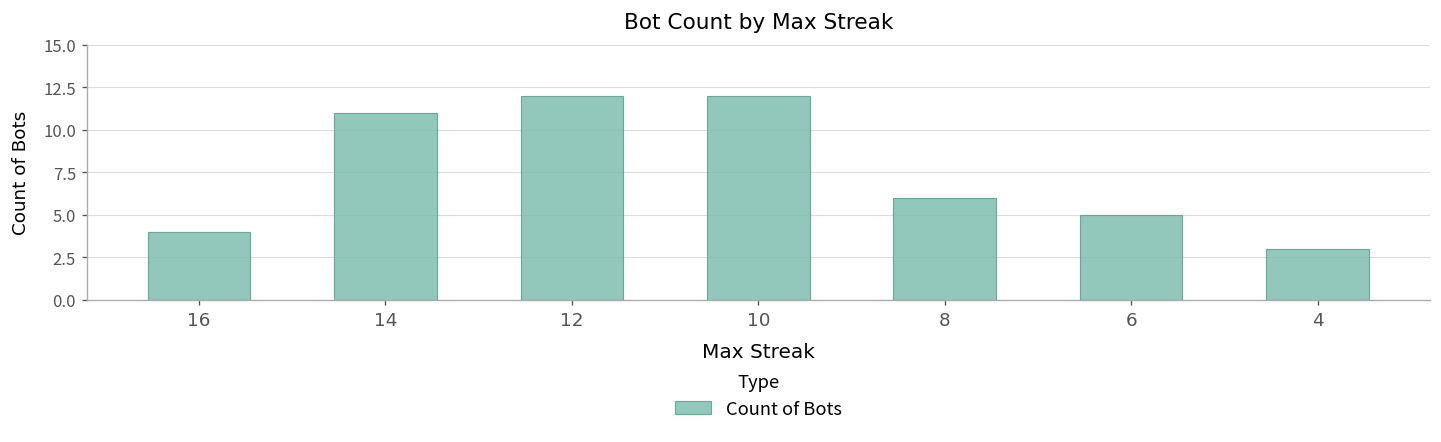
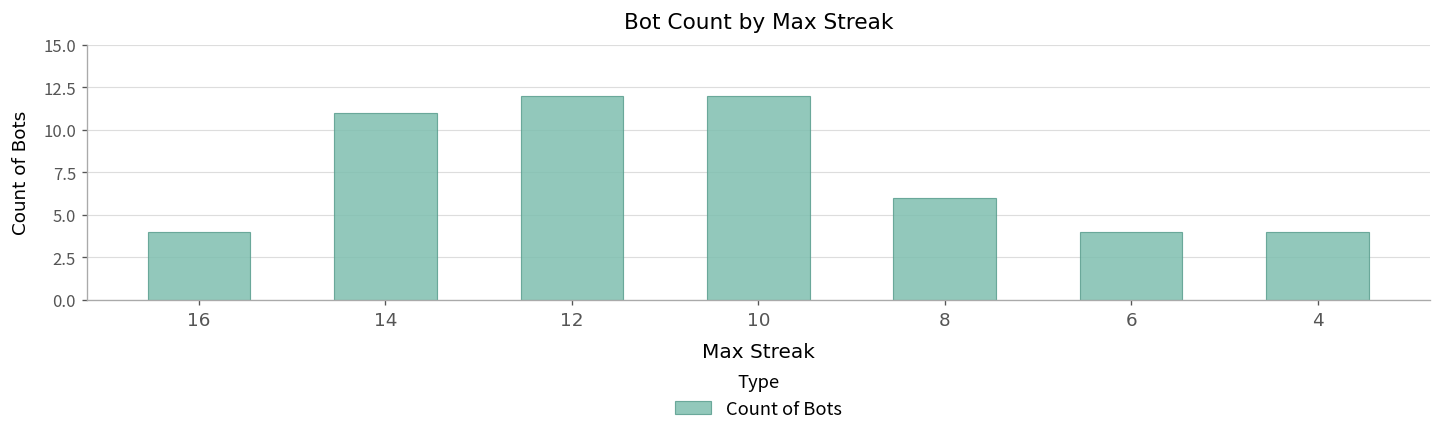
6: 5 -> 4
4: 3 -> 4
